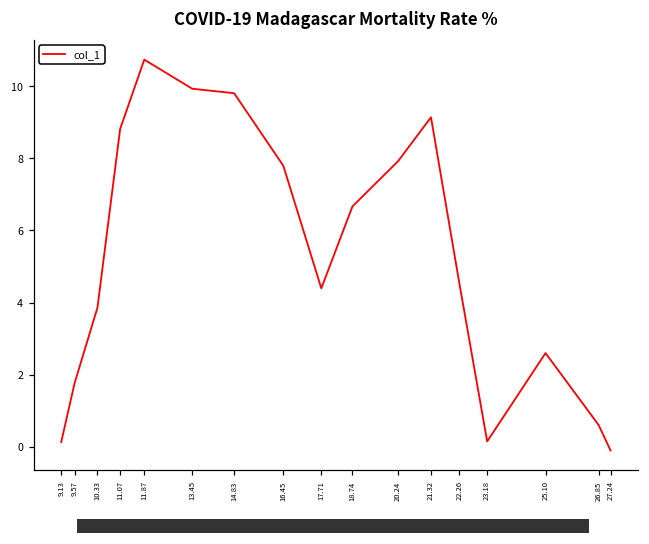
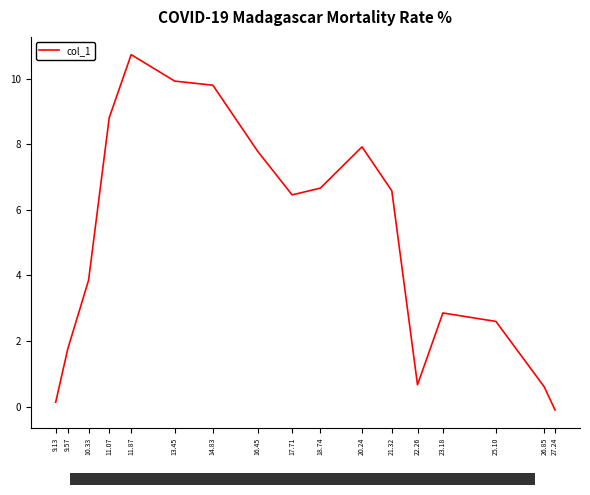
17.71: 4.4 -> 6.5
21.32: 9.1 -> 6.6
22.26: 4.5 -> 0.7
23.18: 0.1 -> 2.9
